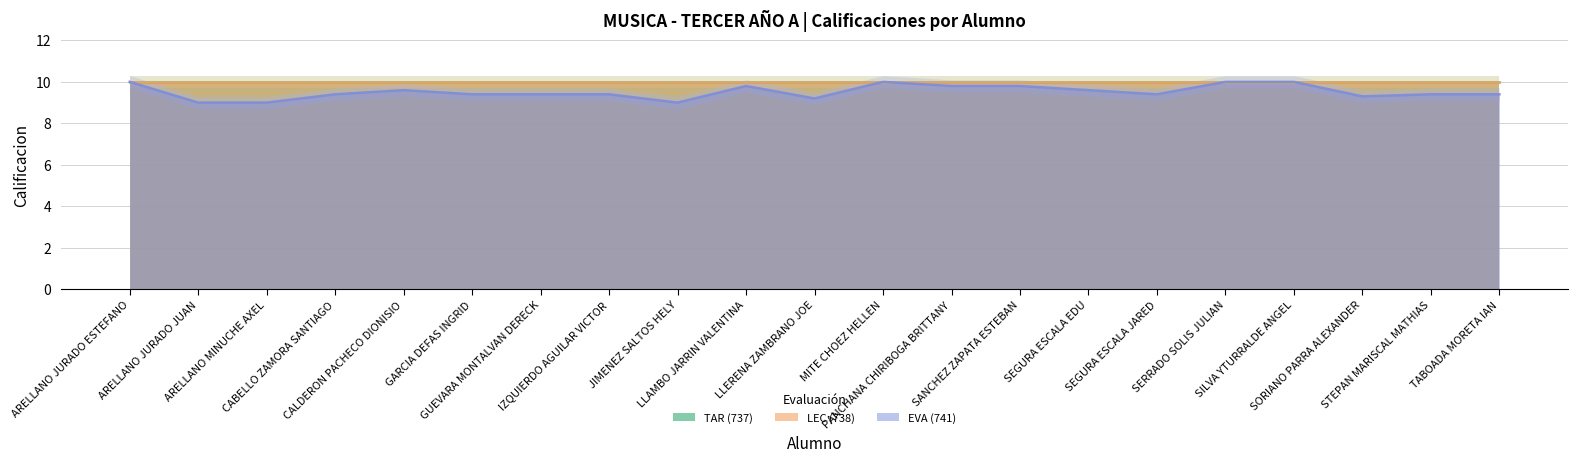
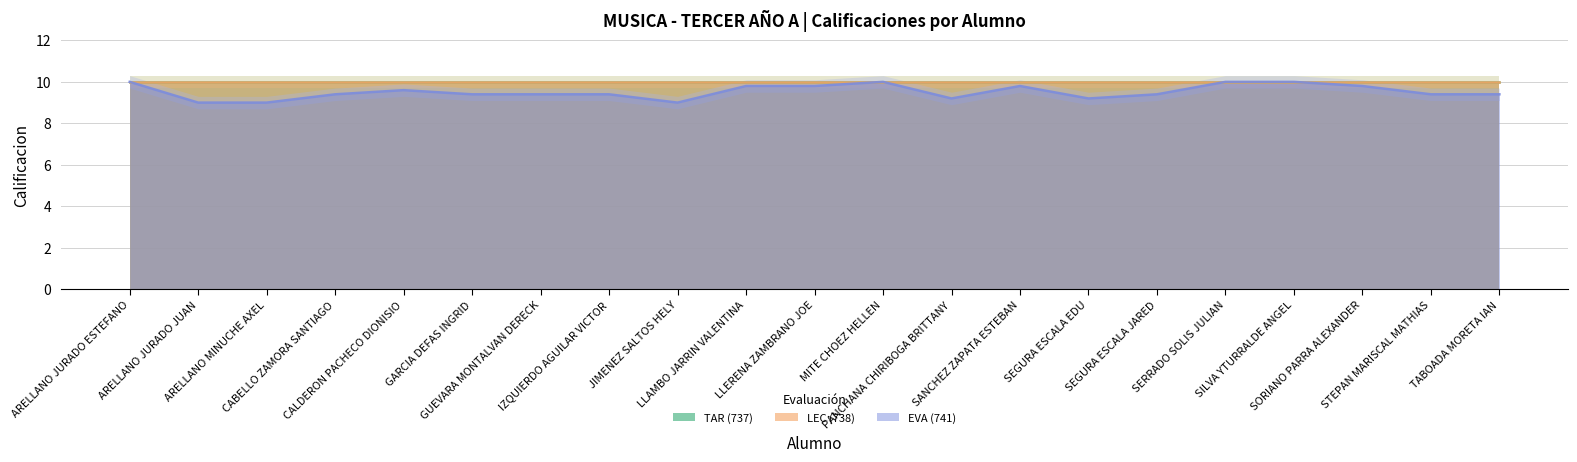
EVA (741), LLERENA ZAMBRANO JOE: 9.2 -> 9.8
EVA (741), PANCHANA CHIRIBOGA BRITTANY: 9.8 -> 9.2
EVA (741), SEGURA ESCALA EDU: 9.6 -> 9.2
EVA (741), SORIANO PARRA ALEXANDER: 9.3 -> 9.8
